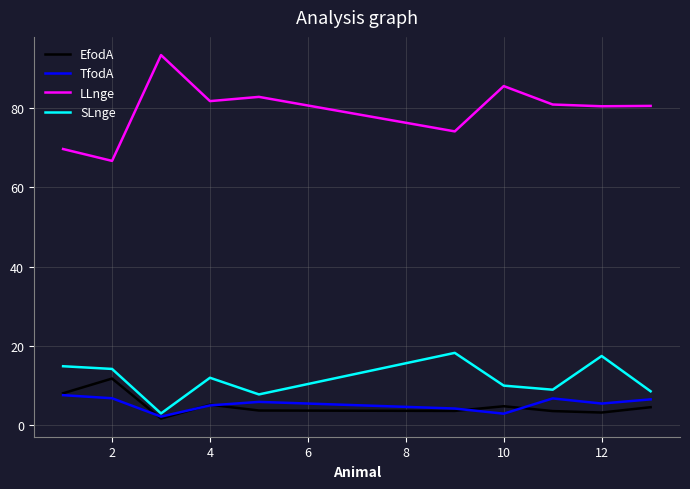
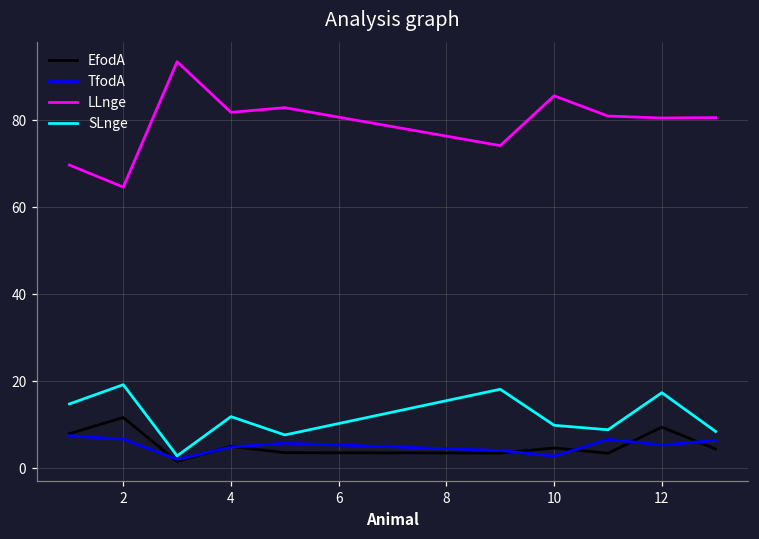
LLnge, 2: 67 -> 65
SLnge, 2: 14 -> 19
EfodA, 12: 3 -> 9
